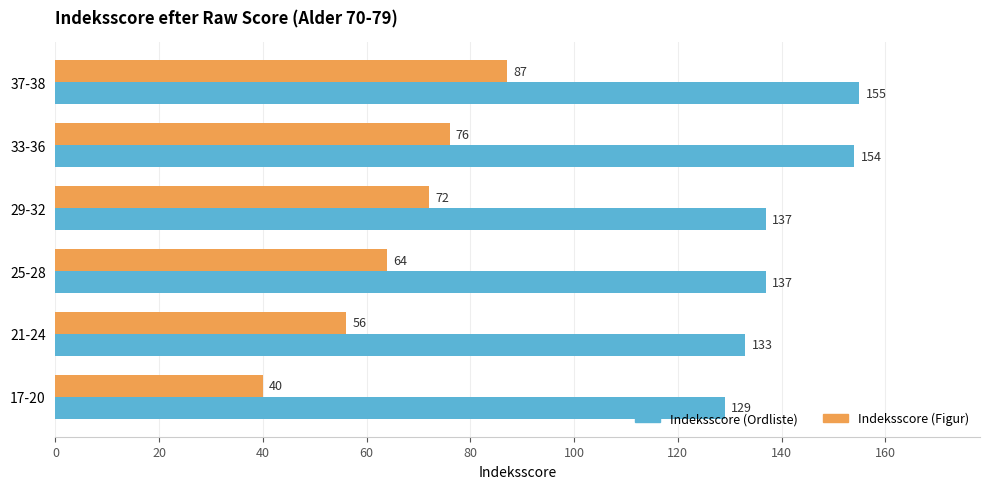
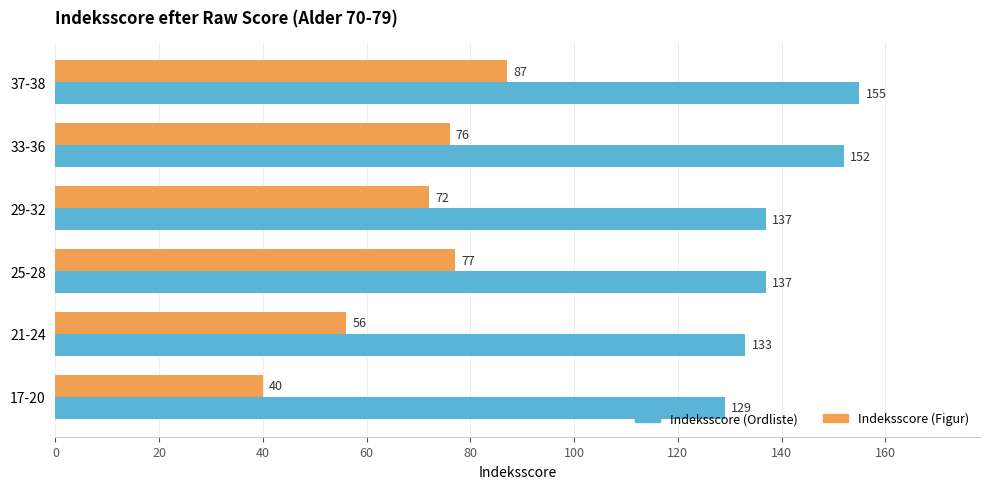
Indeksscore (Ordliste), 33-36: 154 -> 152
Indeksscore (Figur), 25-28: 64 -> 77
